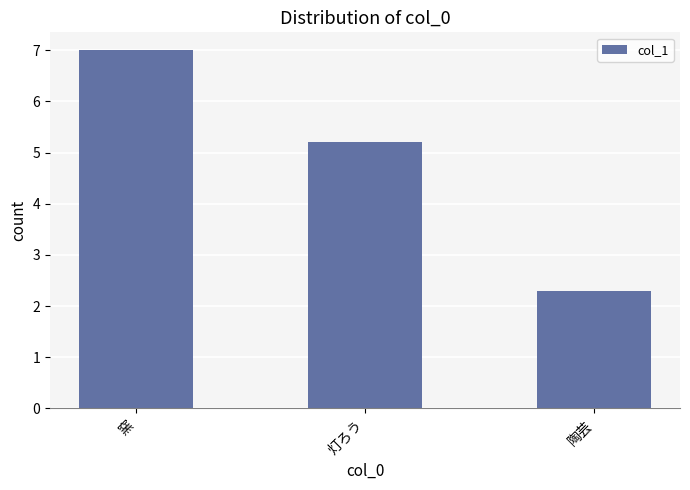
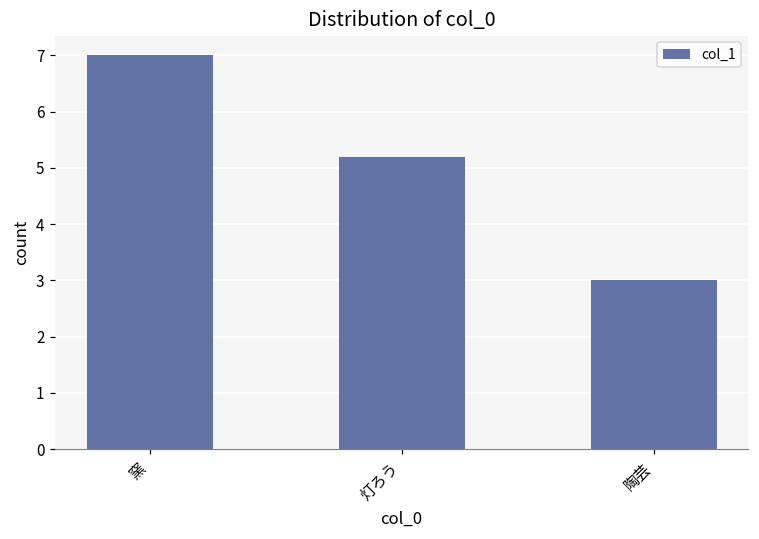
陶芸: 2.3 -> 3.0
